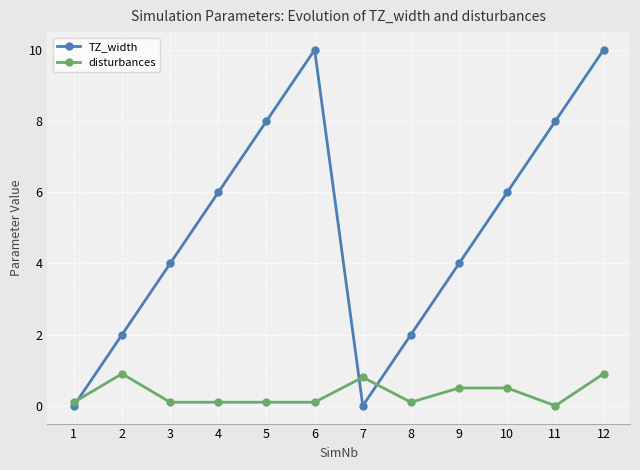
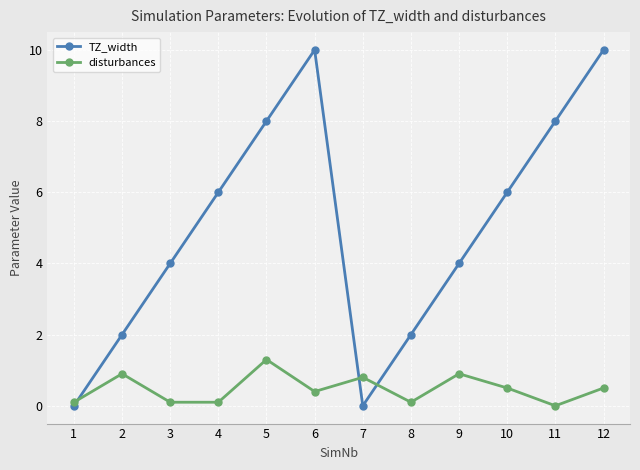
disturbances, 5: 0.1 -> 1.3
disturbances, 6: 0.1 -> 0.4
disturbances, 9: 0.5 -> 0.9
disturbances, 12: 0.9 -> 0.5
